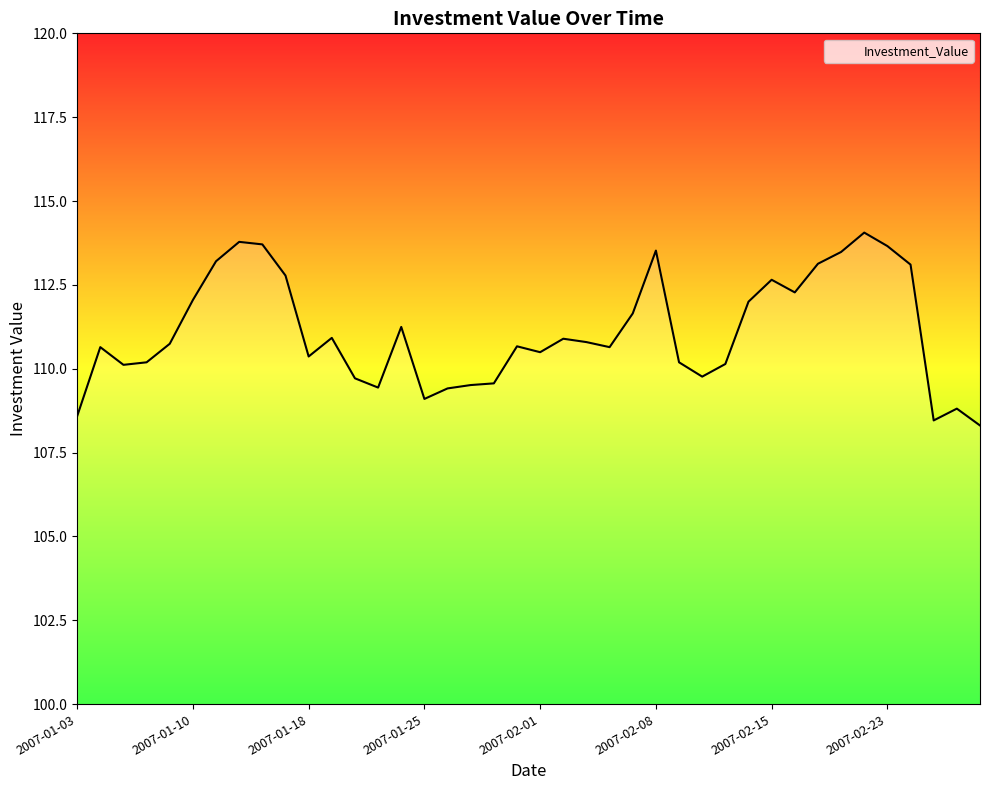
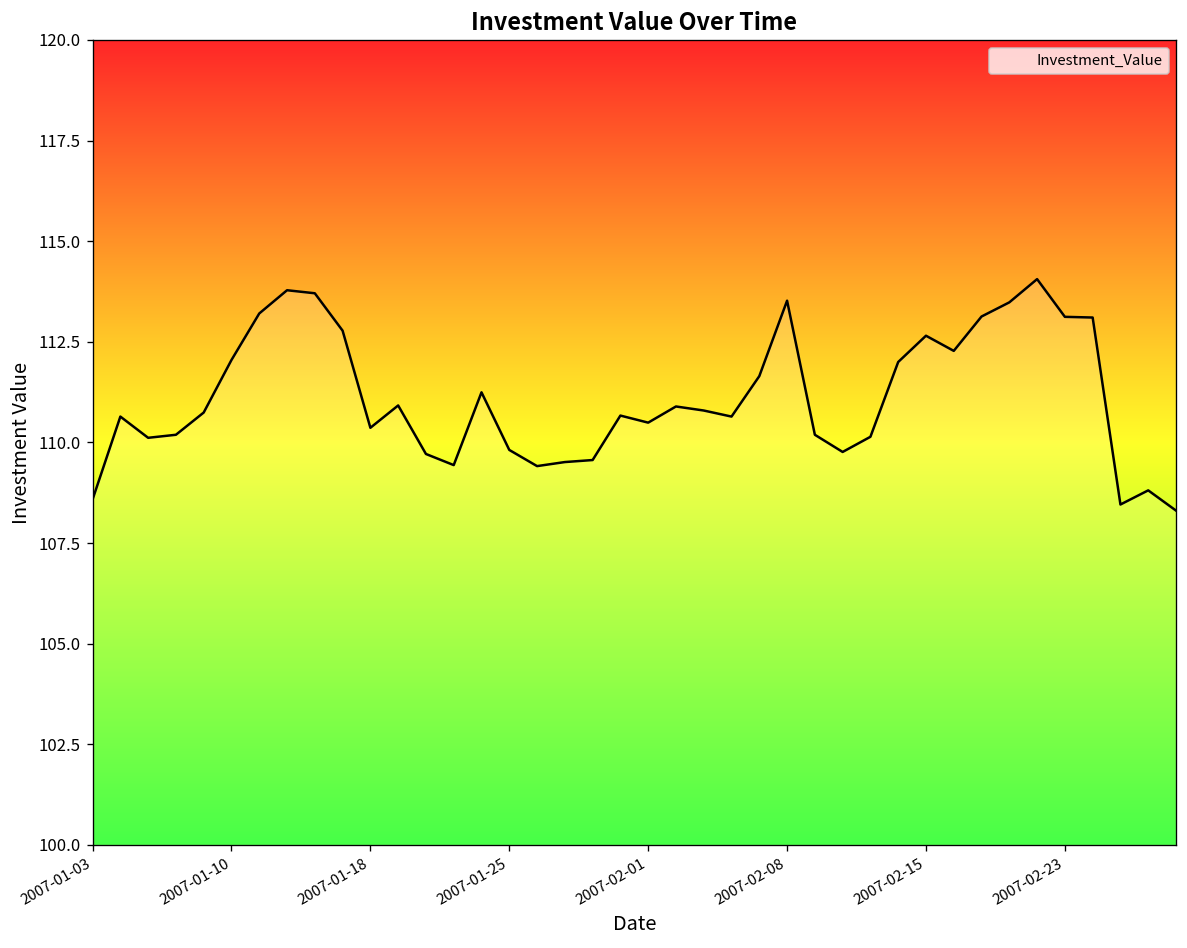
2007-01-25: 109.1 -> 109.8
2007-02-23: 113.7 -> 113.1
